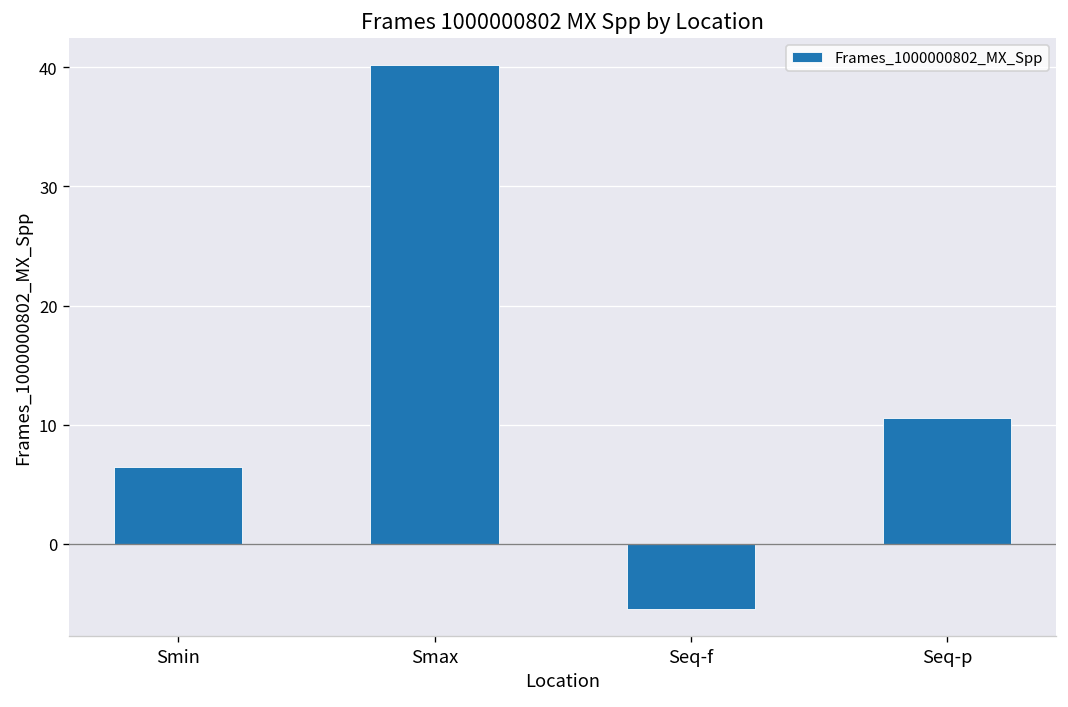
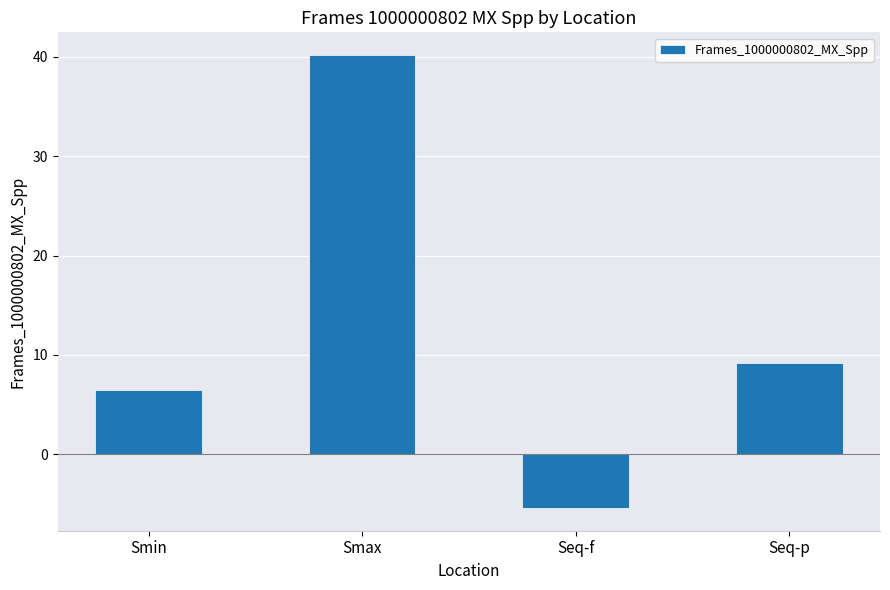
Seq-p: 11 -> 9
